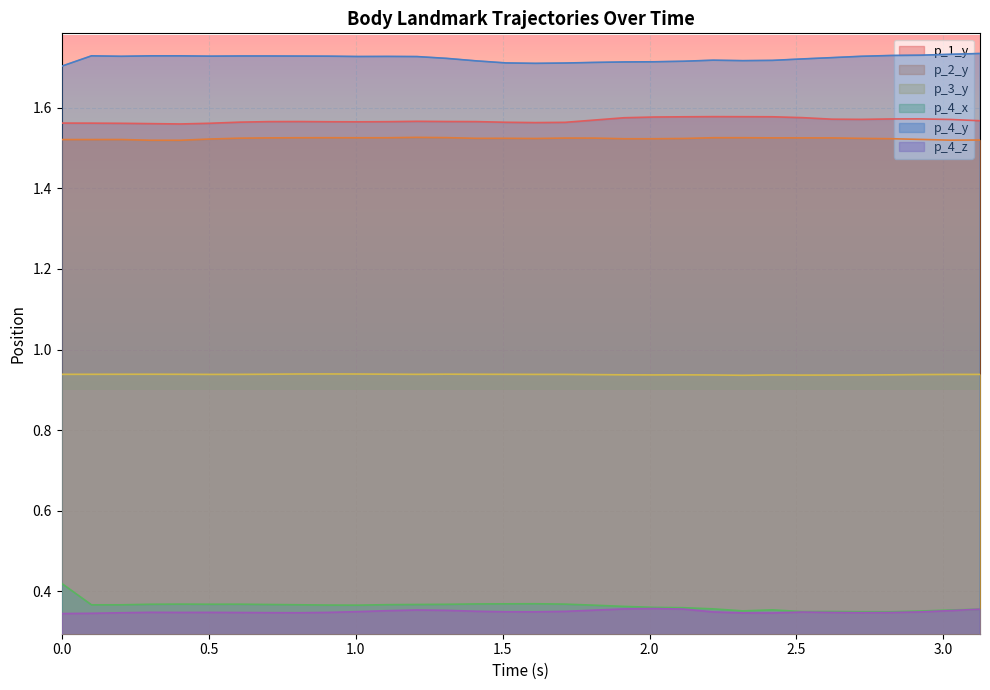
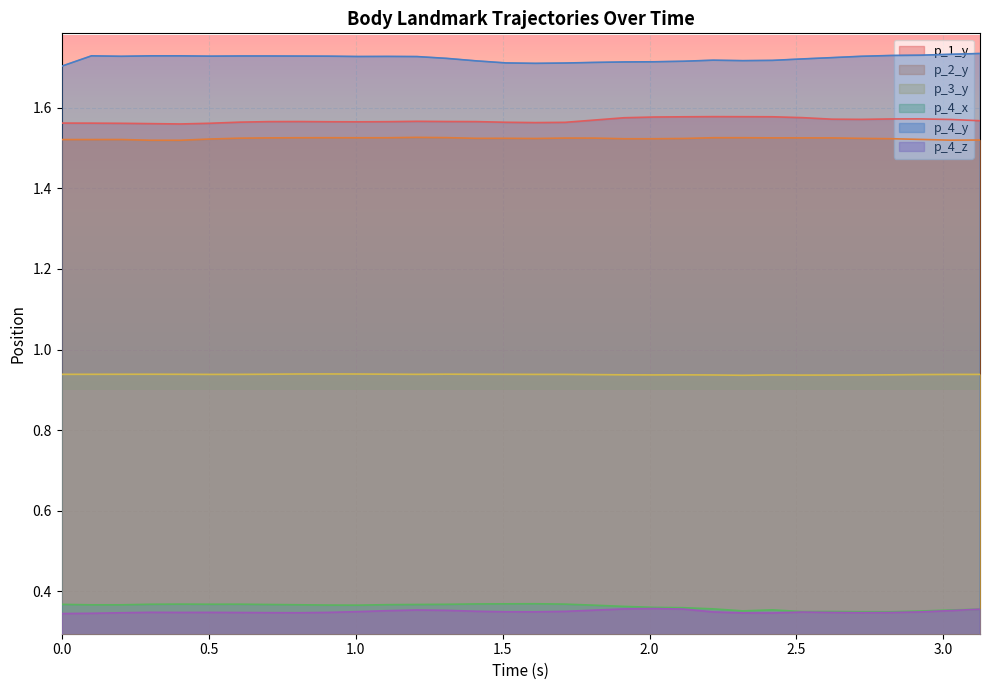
p_4_x, 0.0: 0.42 -> 0.37
